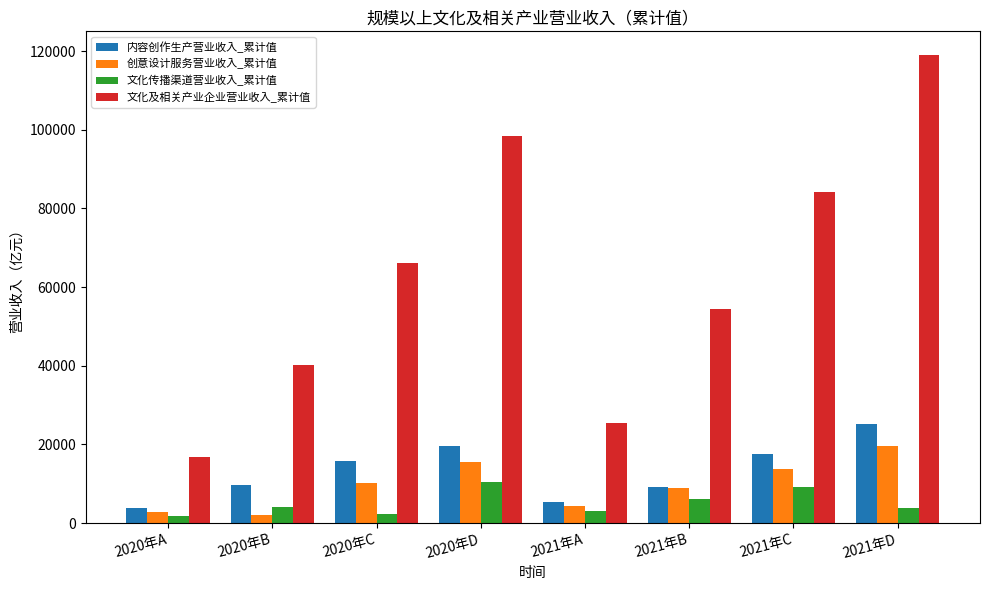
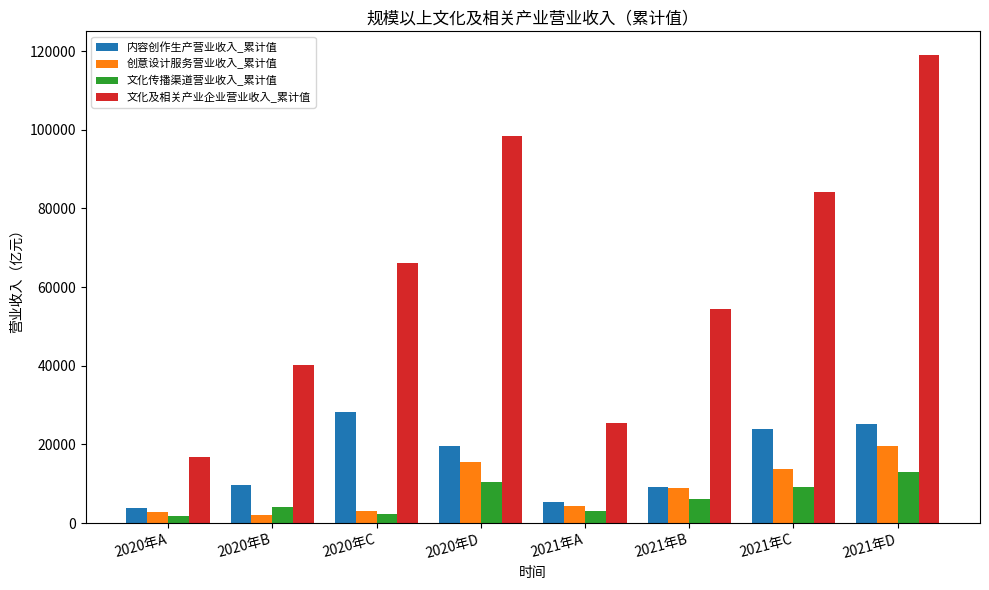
内容创作生产营业收入_累计值, 2020年C: 16000 -> 28000
创意设计服务营业收入_累计值, 2020年C: 10000 -> 3000
内容创作生产营业收入_累计值, 2021年C: 18000 -> 24000
文化传播渠道营业收入_累计值, 2021年D: 4000 -> 13000
